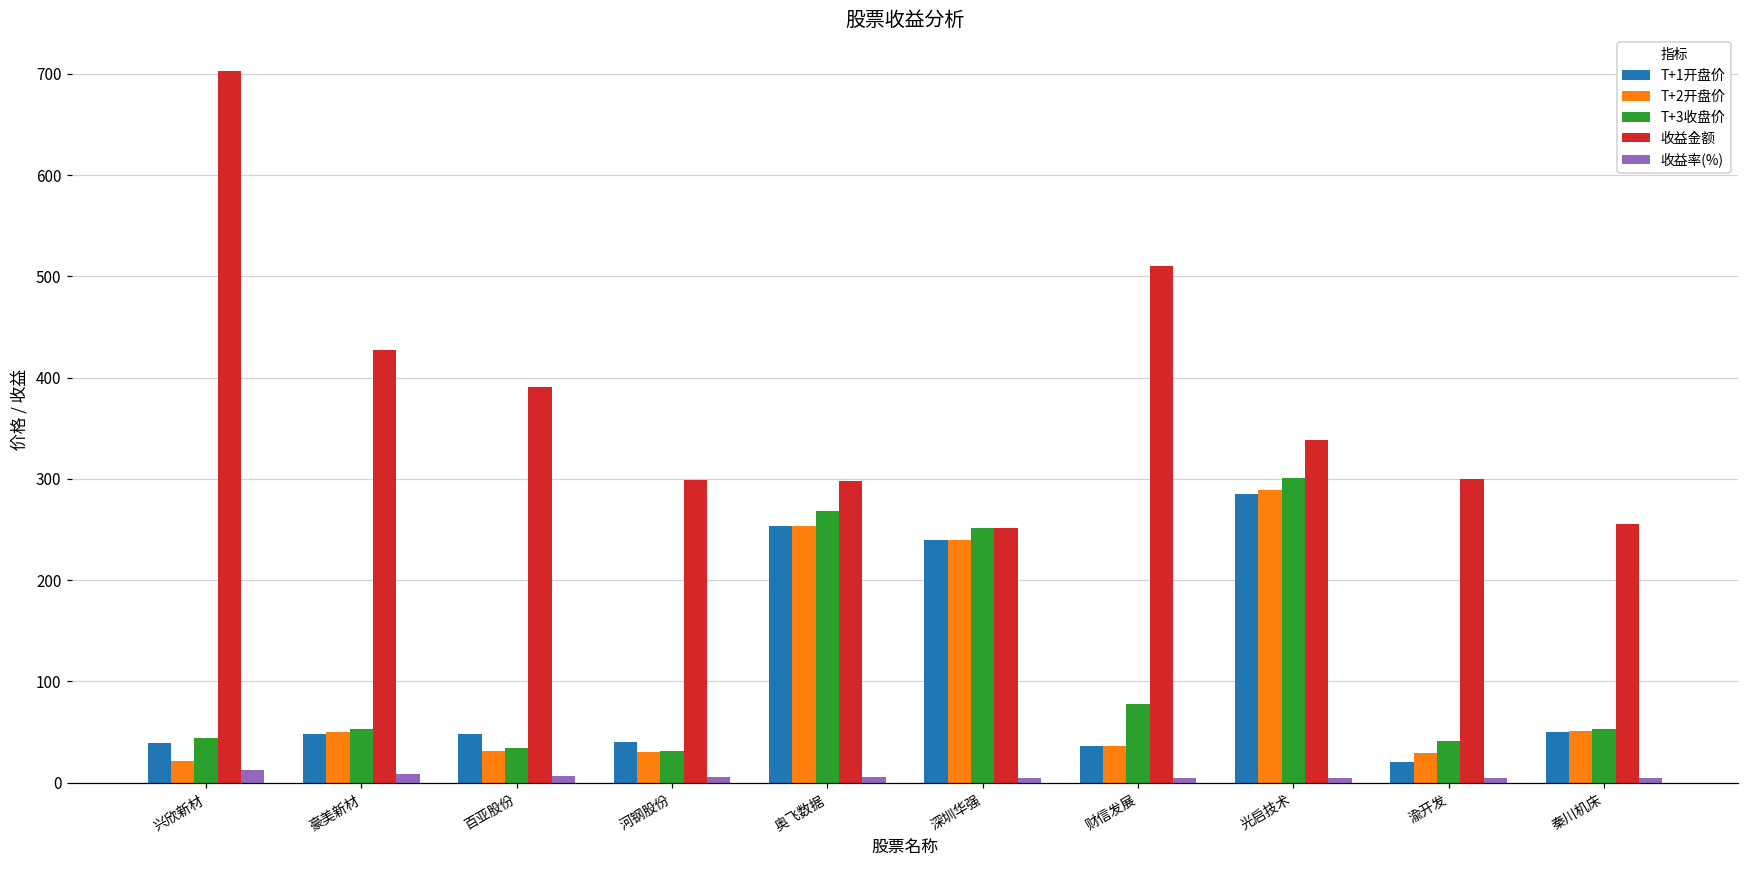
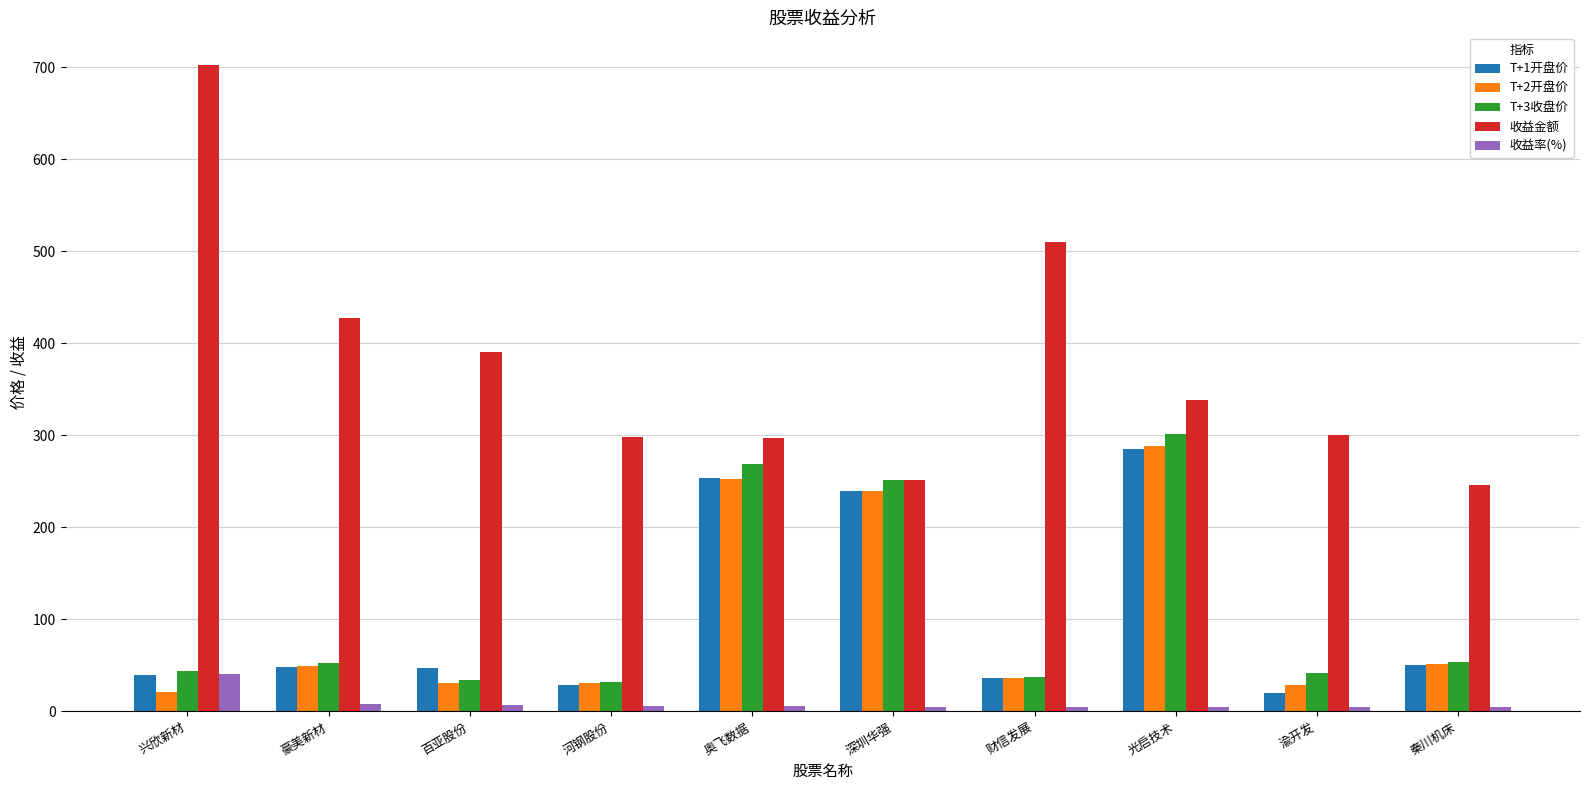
收益率(%), 兴欣新材: 10 -> 40
T+1开盘价, 河钢股份: 40 -> 30
T+3收盘价, 财信发展: 80 -> 40
收益金额, 秦川机床: 255 -> 246
